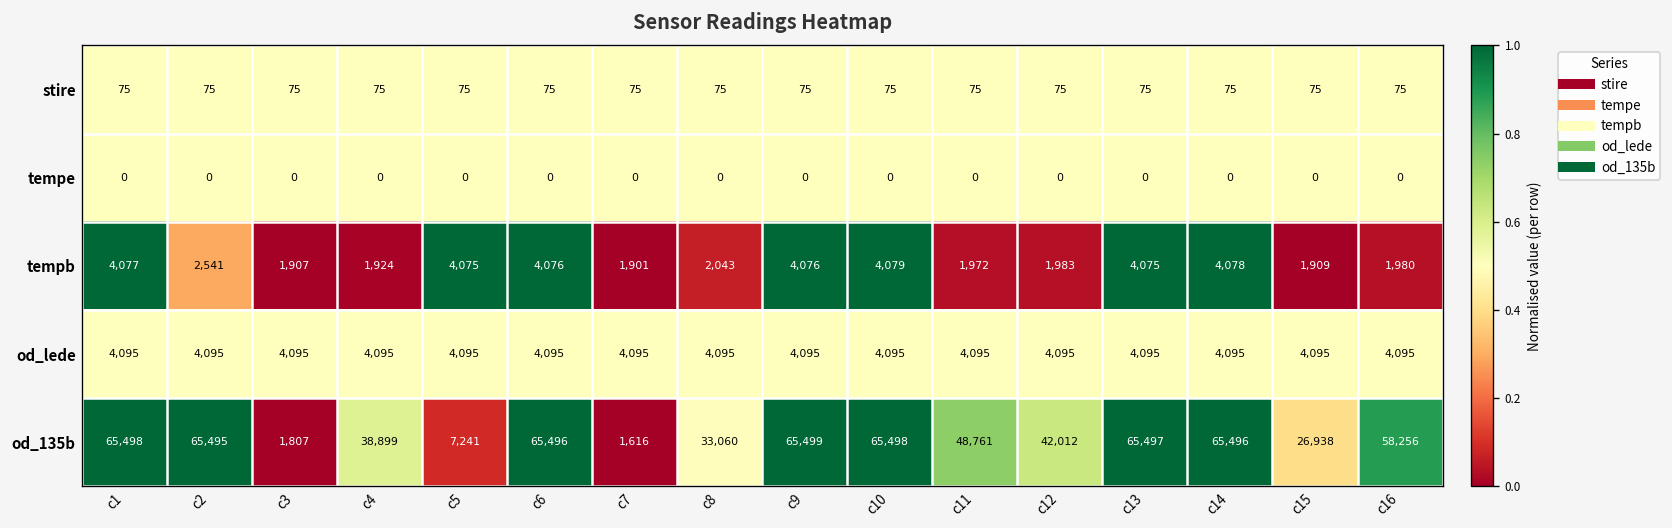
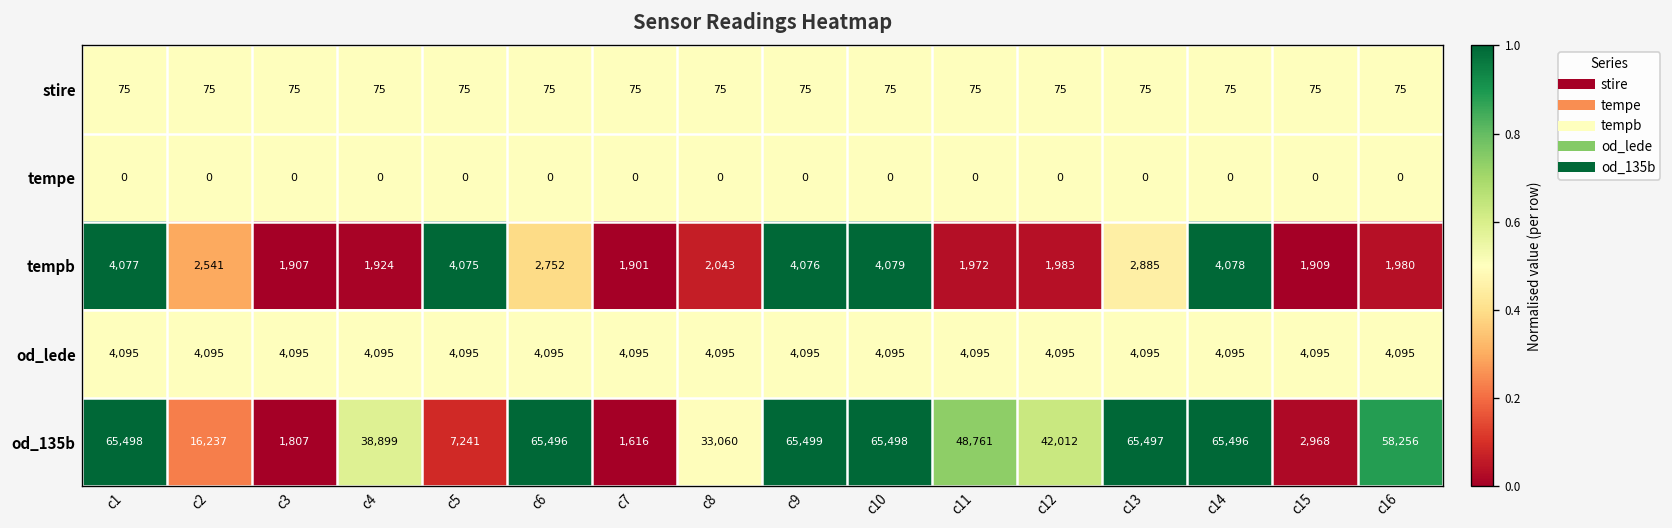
tempb, c6: 4,076 -> 2,752
tempb, c13: 4,075 -> 2,885
od_135b, c2: 65,495 -> 16,237
od_135b, c15: 26,938 -> 2,968
